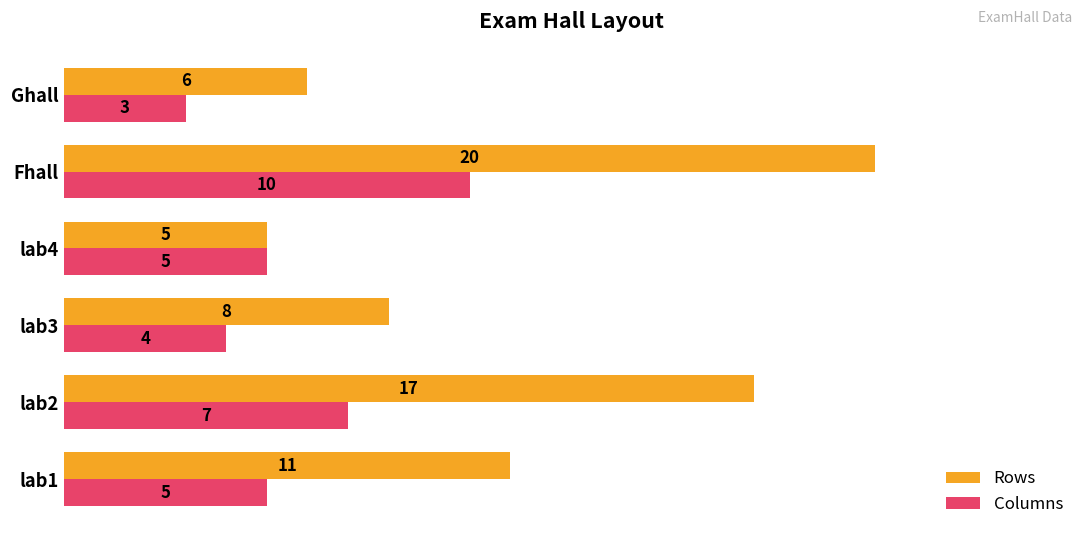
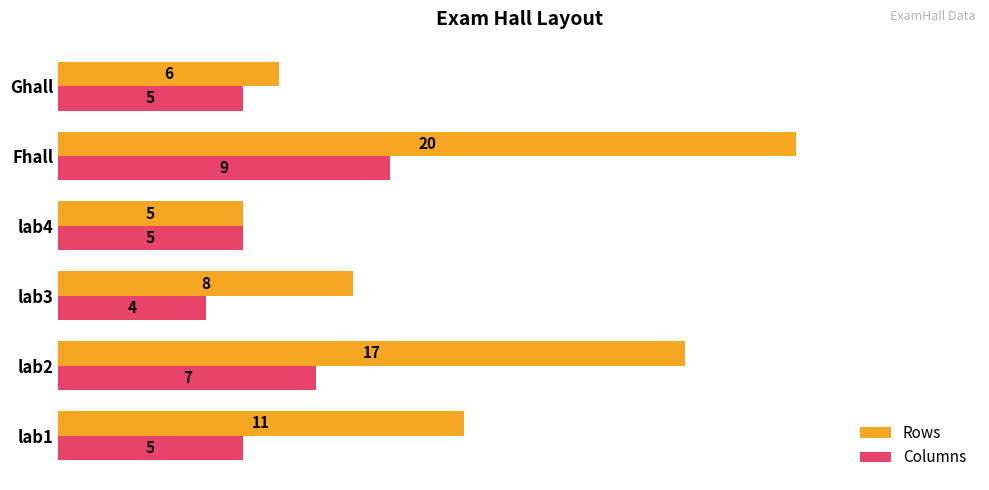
Columns, Ghall: 3 -> 5
Columns, Fhall: 10 -> 9
